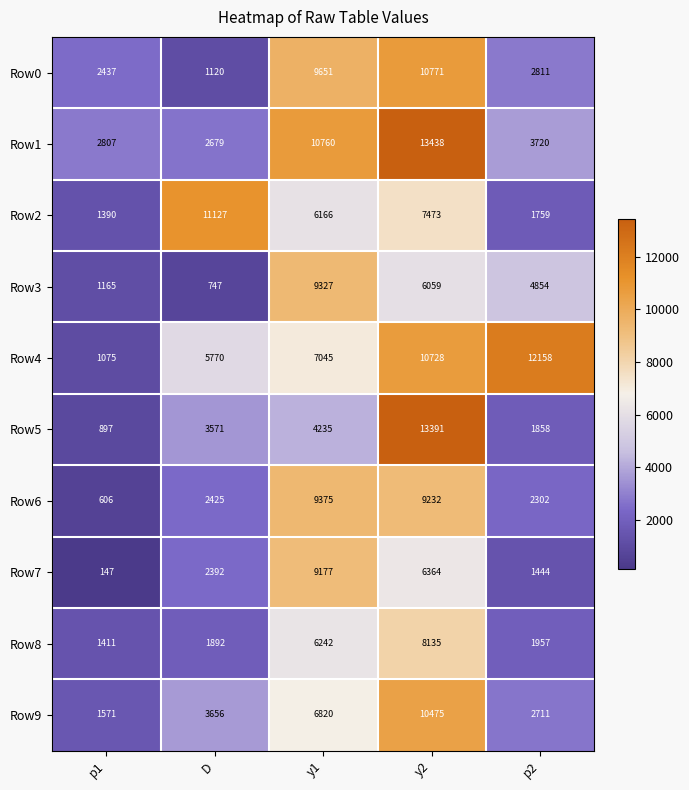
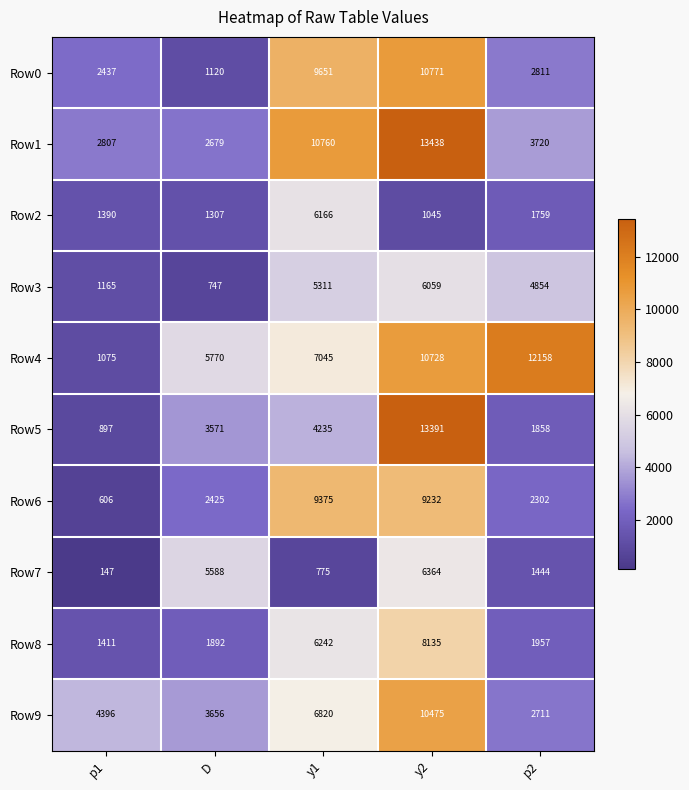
Row2, D: 11127 -> 1307
Row2, y2: 7473 -> 1045
Row3, y1: 9327 -> 5311
Row7, D: 2392 -> 5588
Row7, y1: 9177 -> 775
Row9, p1: 1571 -> 4396
